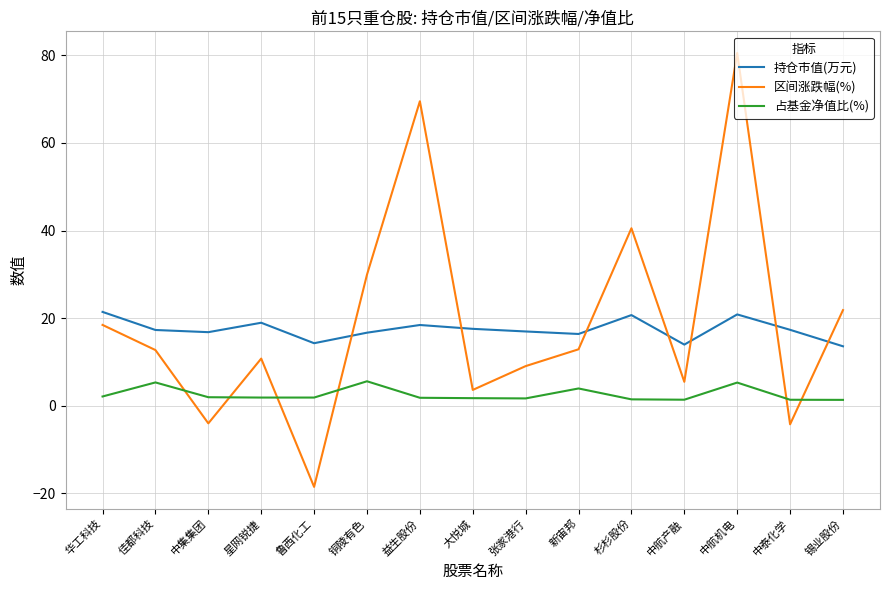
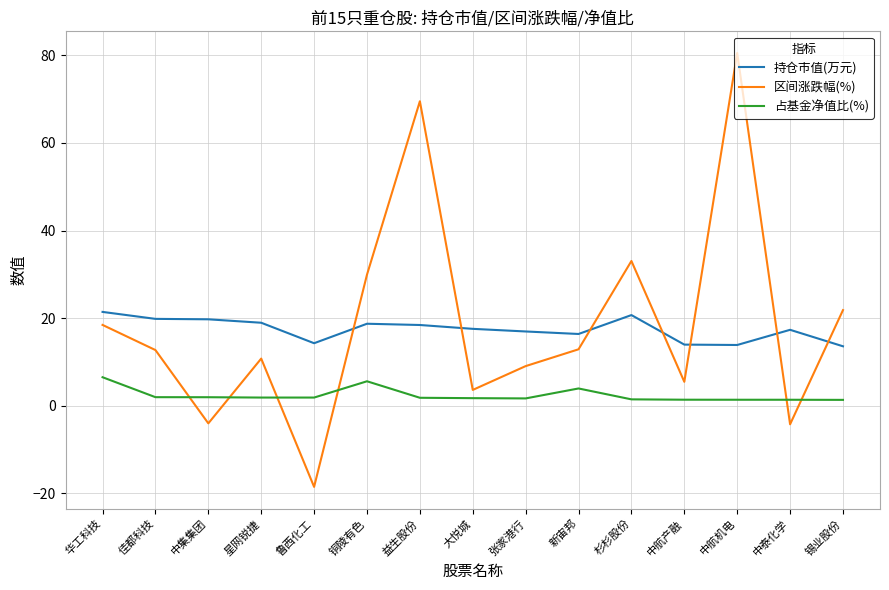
占基金净值比(%), 华工科技: 2 -> 7
持仓市值(万元), 佳都科技: 17 -> 20
占基金净值比(%), 佳都科技: 5 -> 2
持仓市值(万元), 中集集团: 17 -> 20
持仓市值(万元), 铜陵有色: 17 -> 19
区间涨跌幅(%), 杉杉股份: 41 -> 33
持仓市值(万元), 中航机电: 21 -> 14
占基金净值比(%), 中航机电: 5 -> 1
